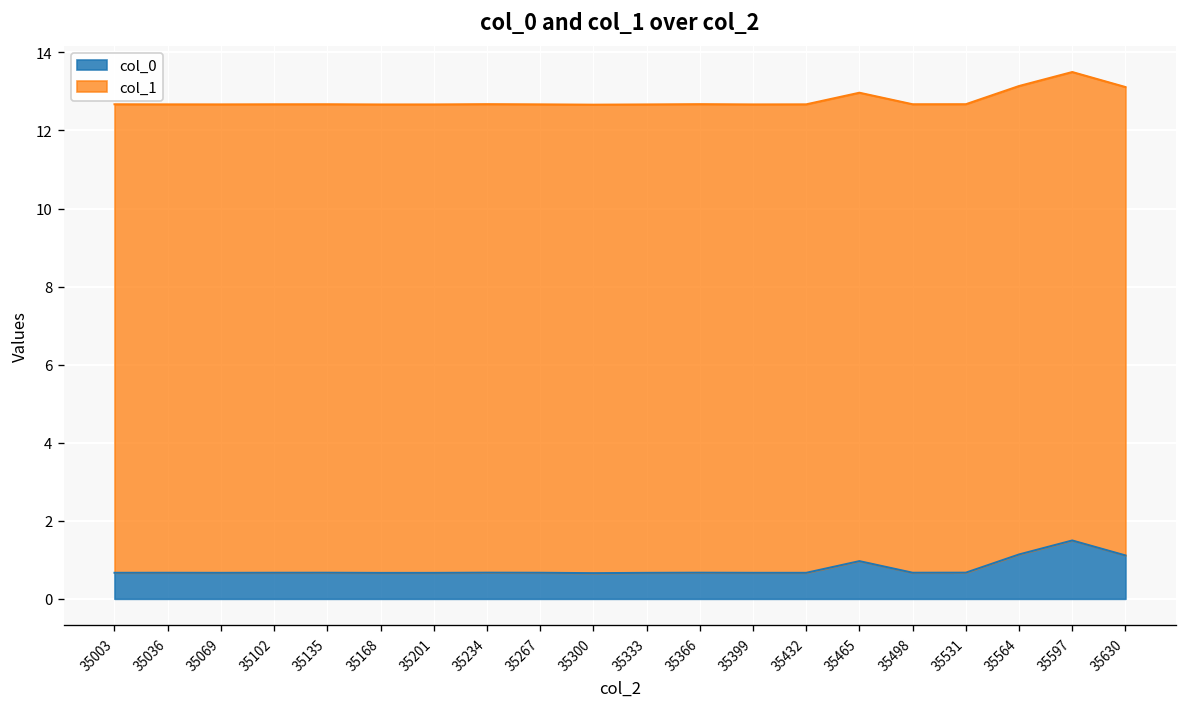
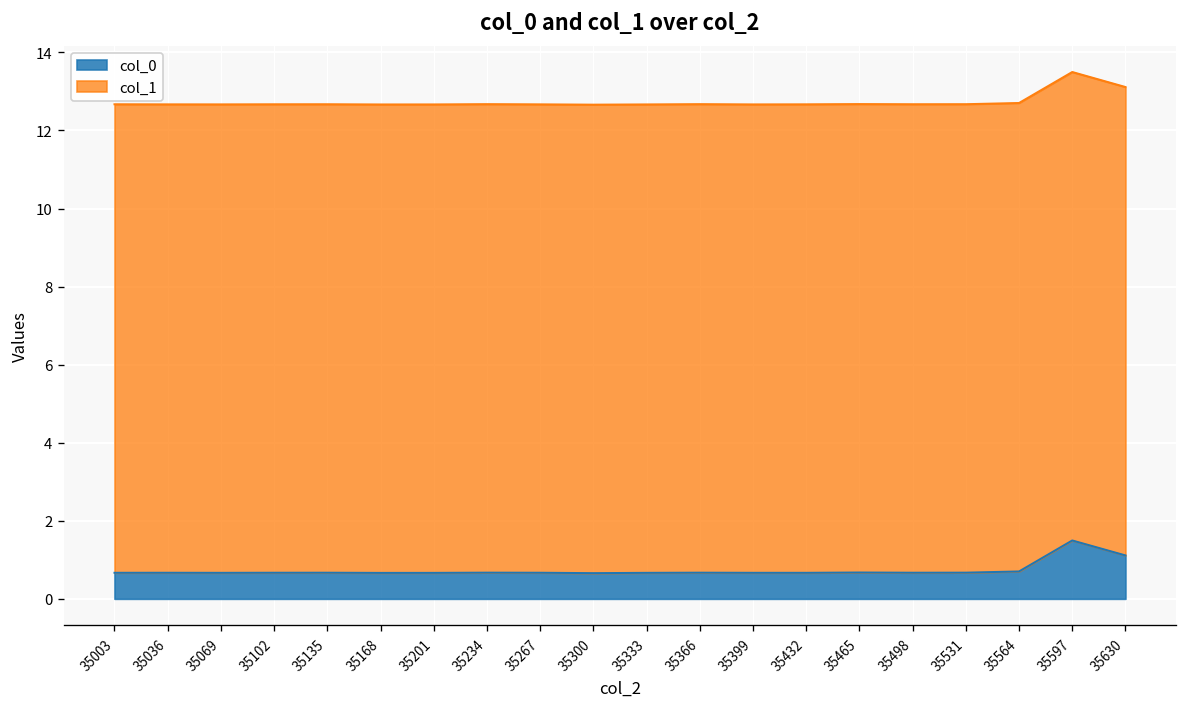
col_0, 35465: 1.0 -> 0.7
col_0, 35564: 1.1 -> 0.7
